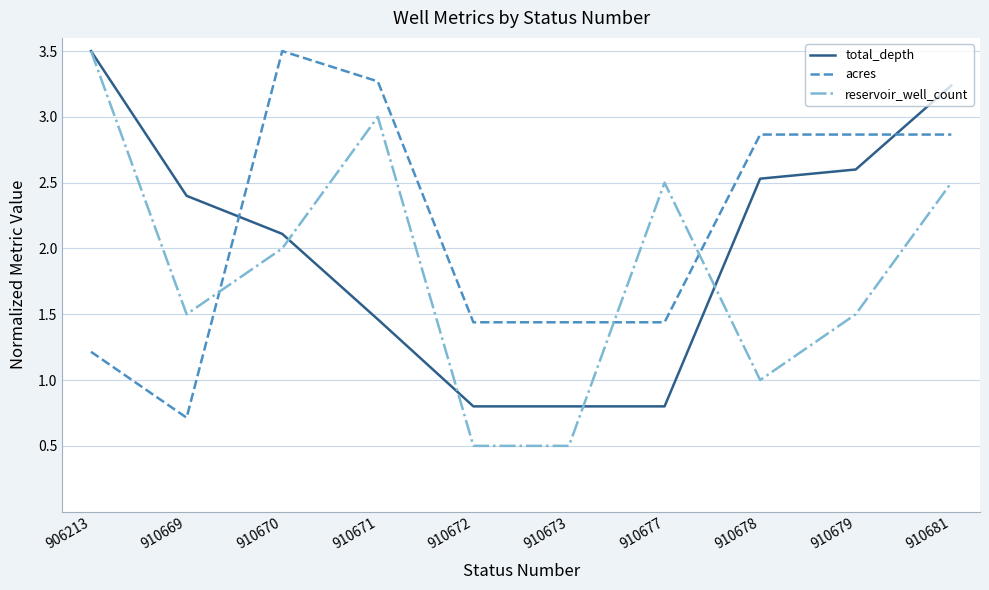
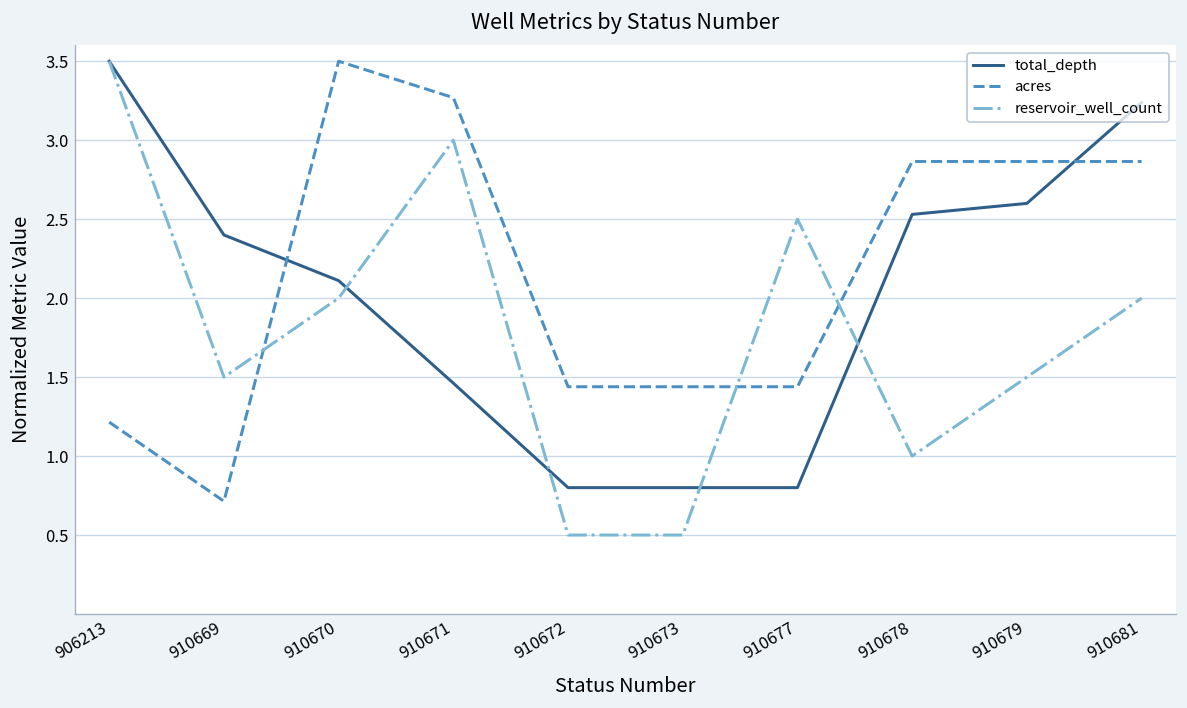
reservoir_well_count, 910681: 2.50 -> 2.00
